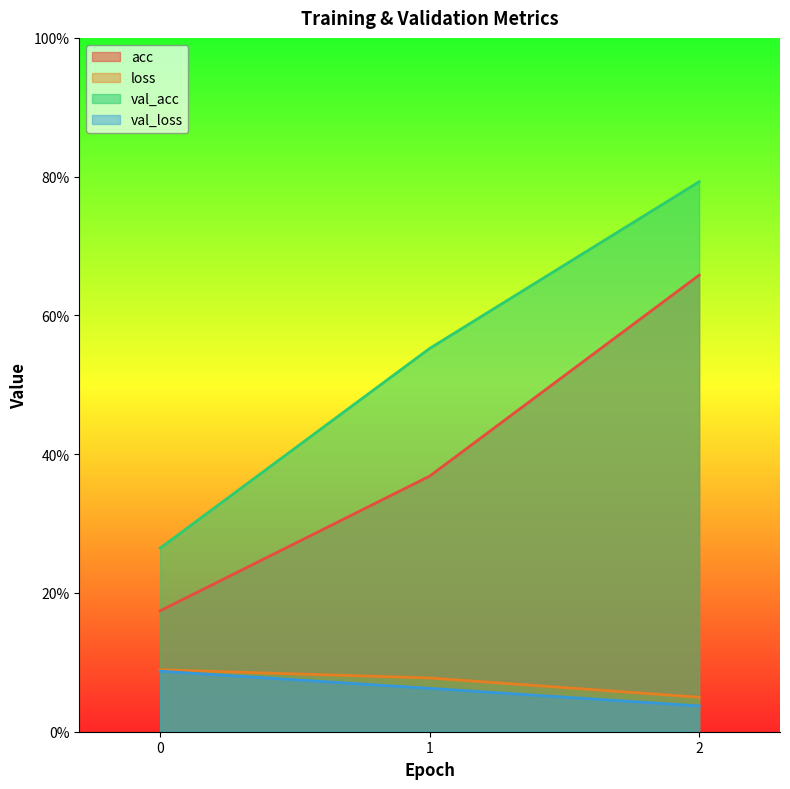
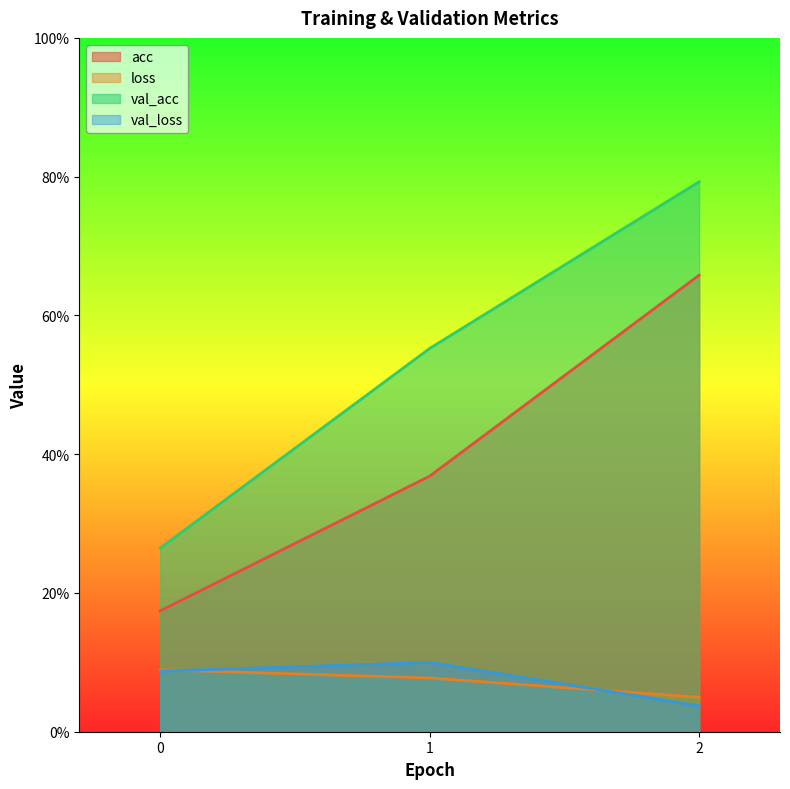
val_loss, 1: 6% -> 10%
